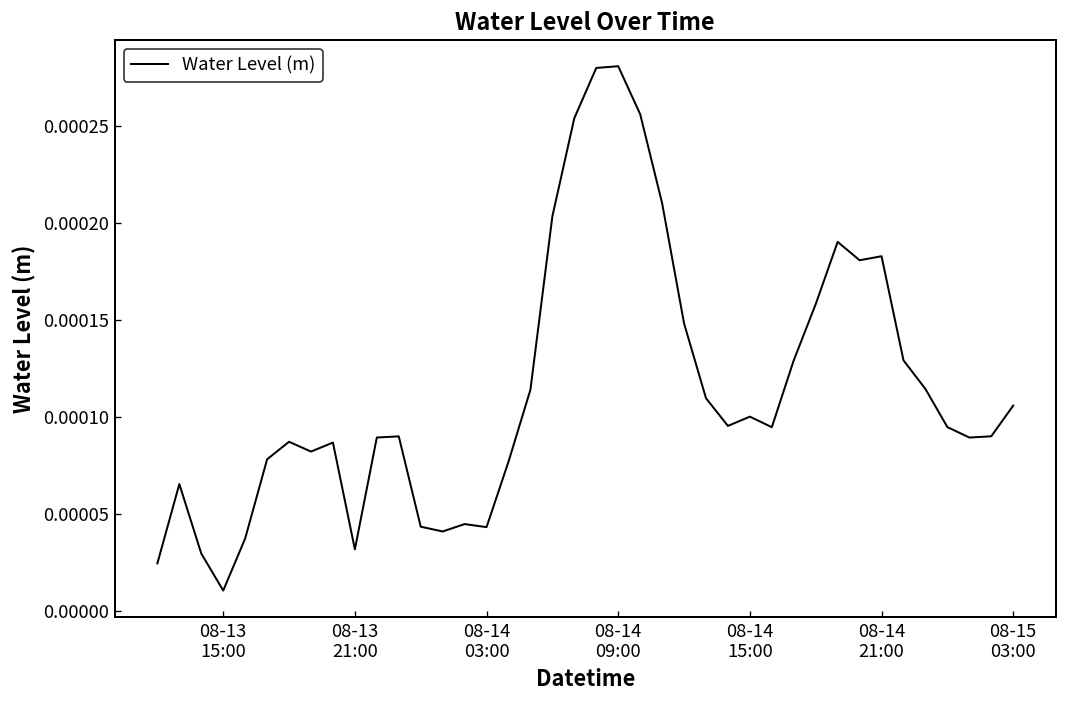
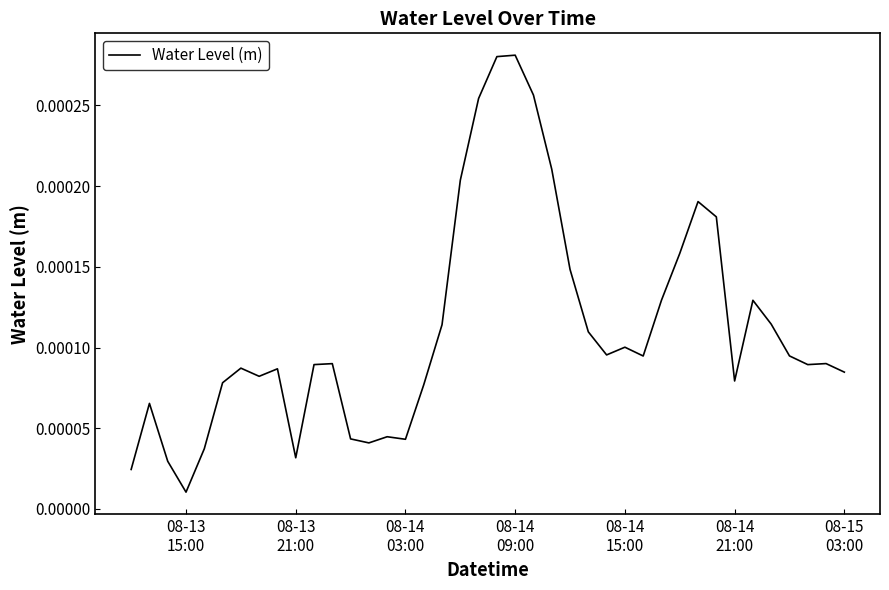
08-14 21:00: 0.000183 -> 0.000079
08-15 03:00: 0.000106 -> 0.000085
